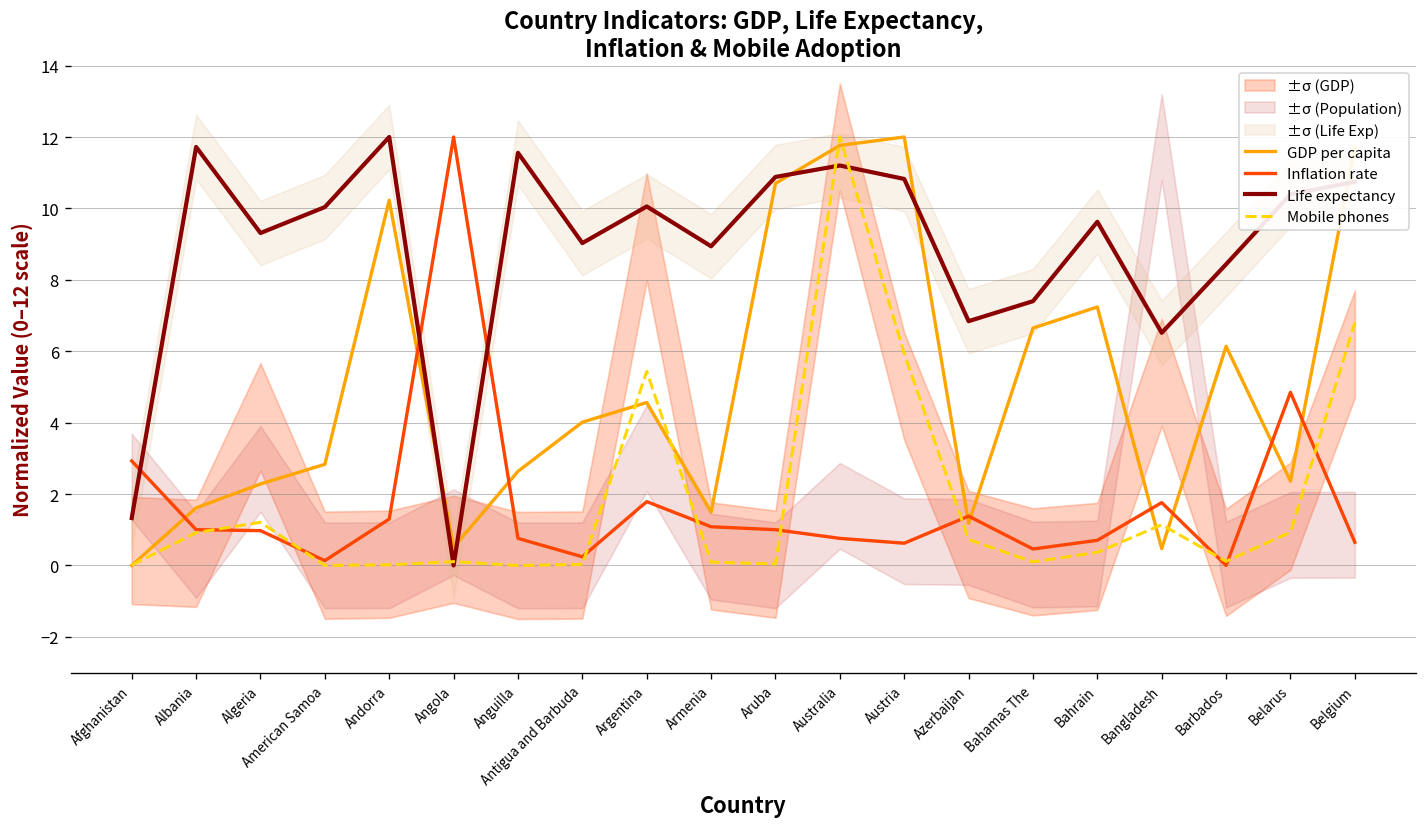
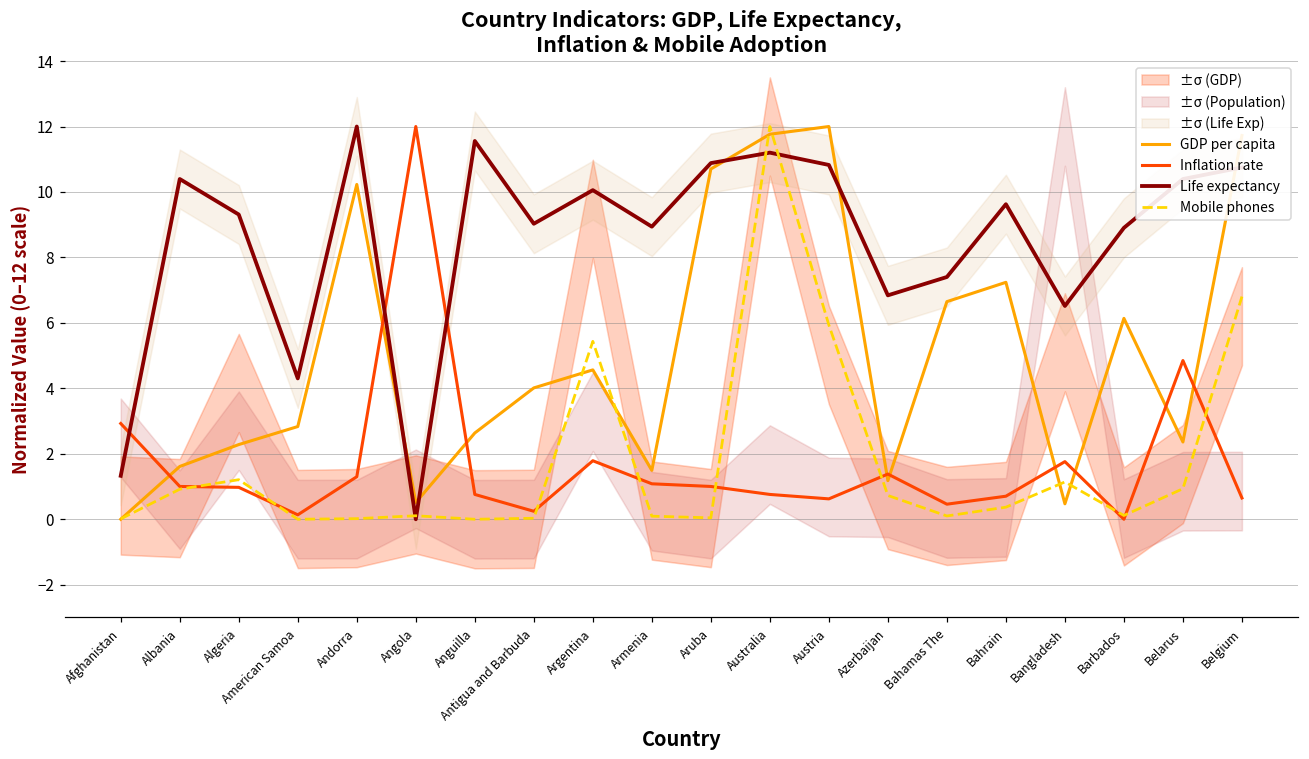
Life expectancy, Albania: 11.7 -> 10.4
Life expectancy, American Samoa: 10.0 -> 4.3
Life expectancy, Barbados: 8.4 -> 8.9
